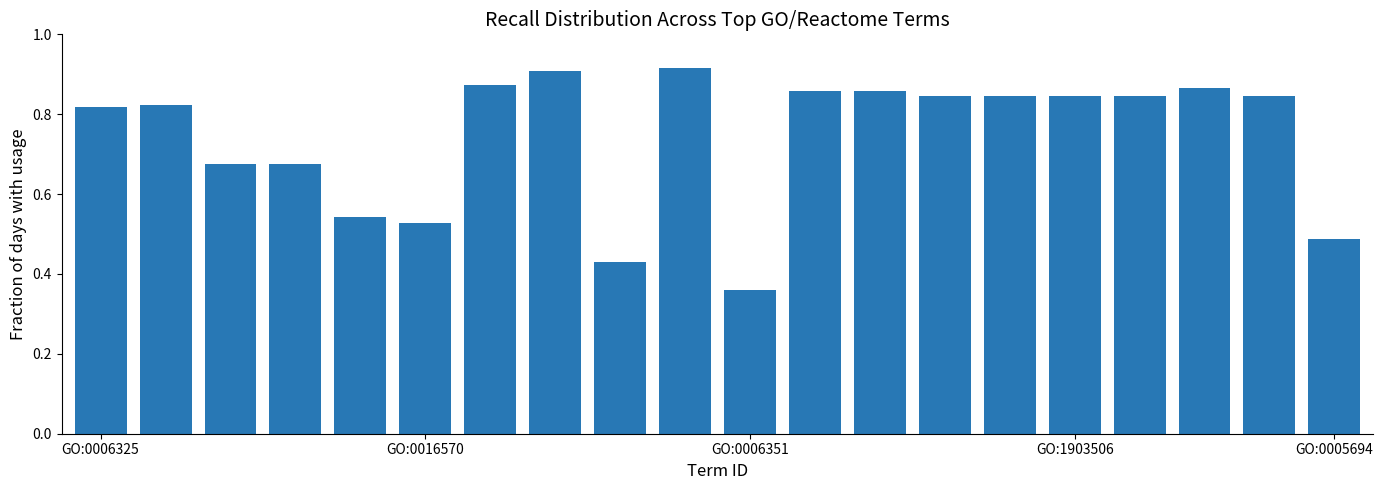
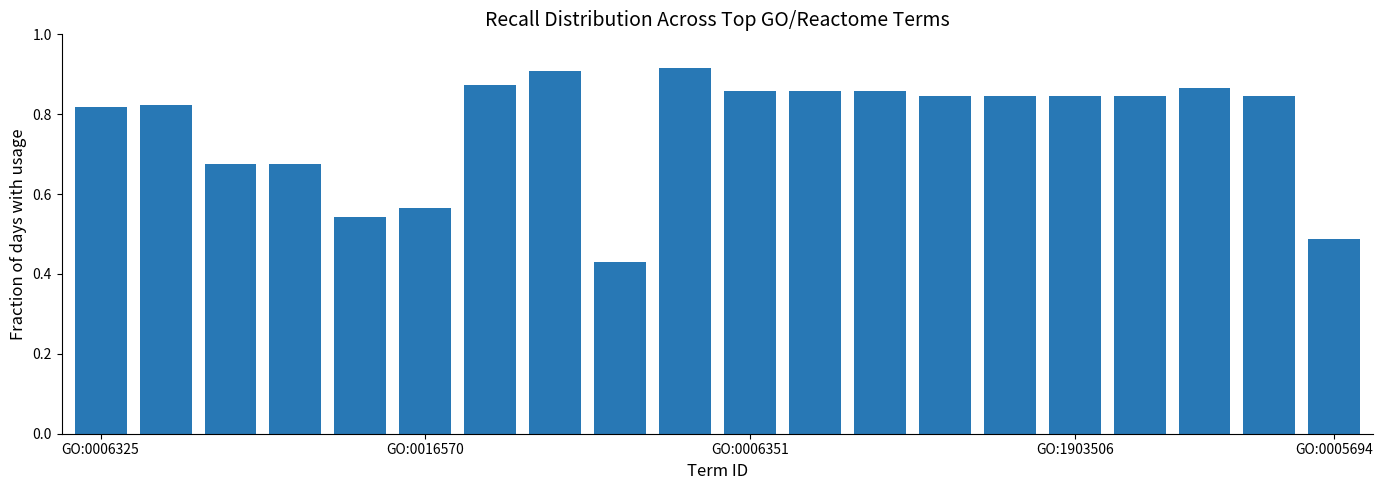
GO:0016570: 0.53 -> 0.57
GO:0006351: 0.36 -> 0.86
